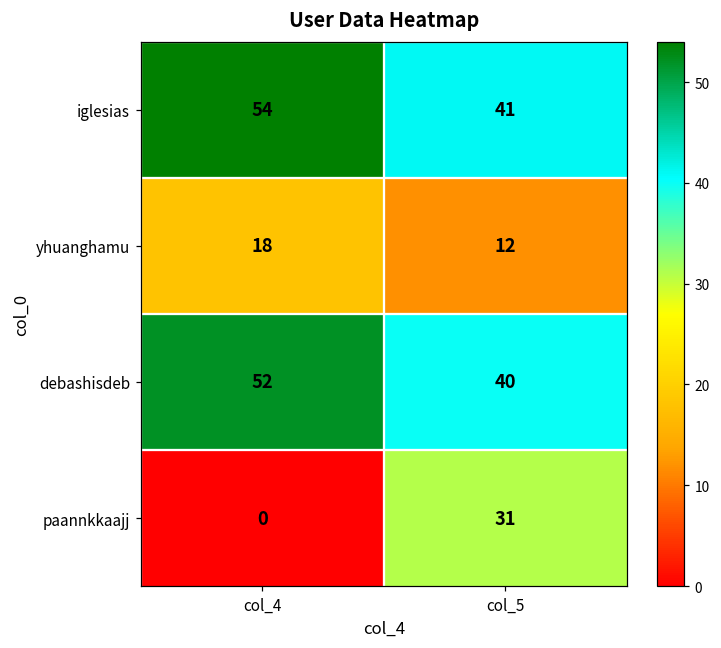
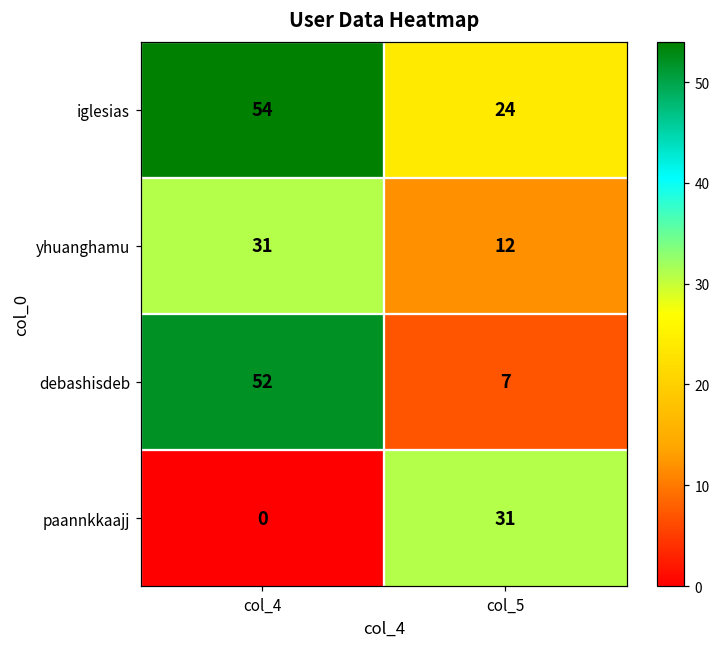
iglesias, col_5: 41 -> 24
yhuanghamu, col_4: 18 -> 31
debashisdeb, col_5: 40 -> 7
